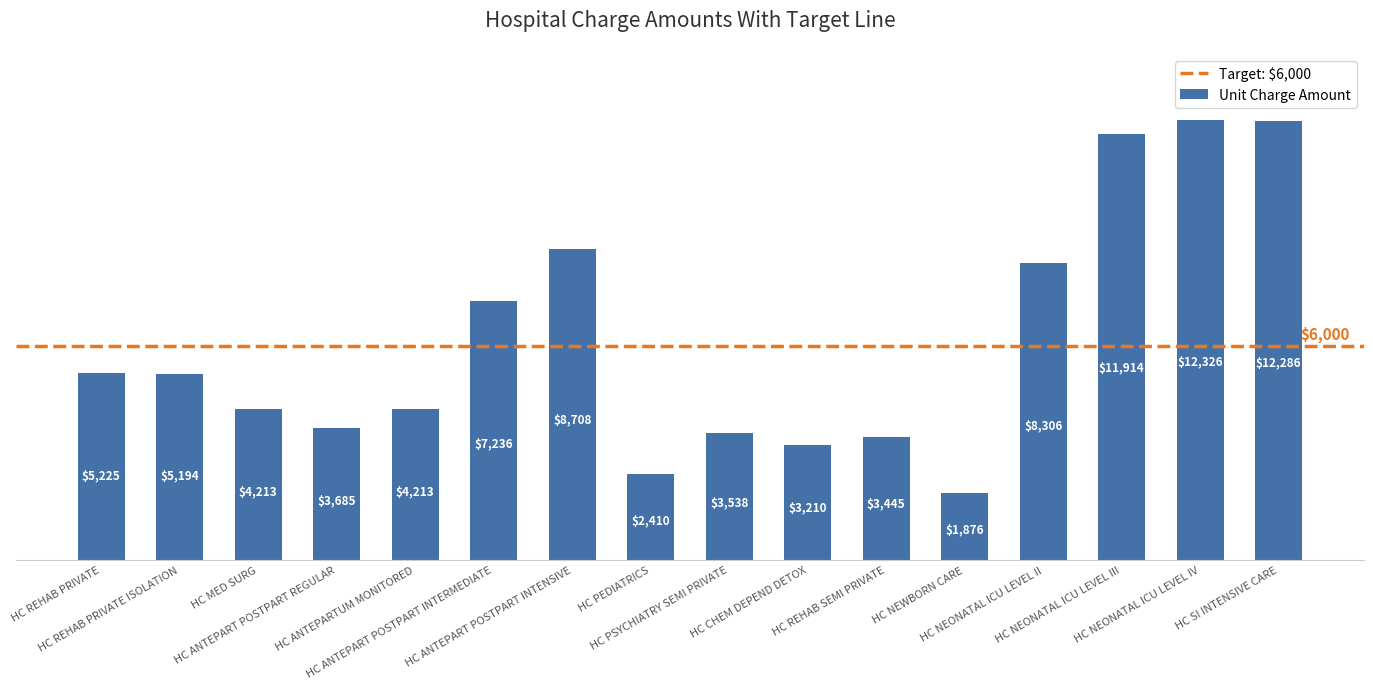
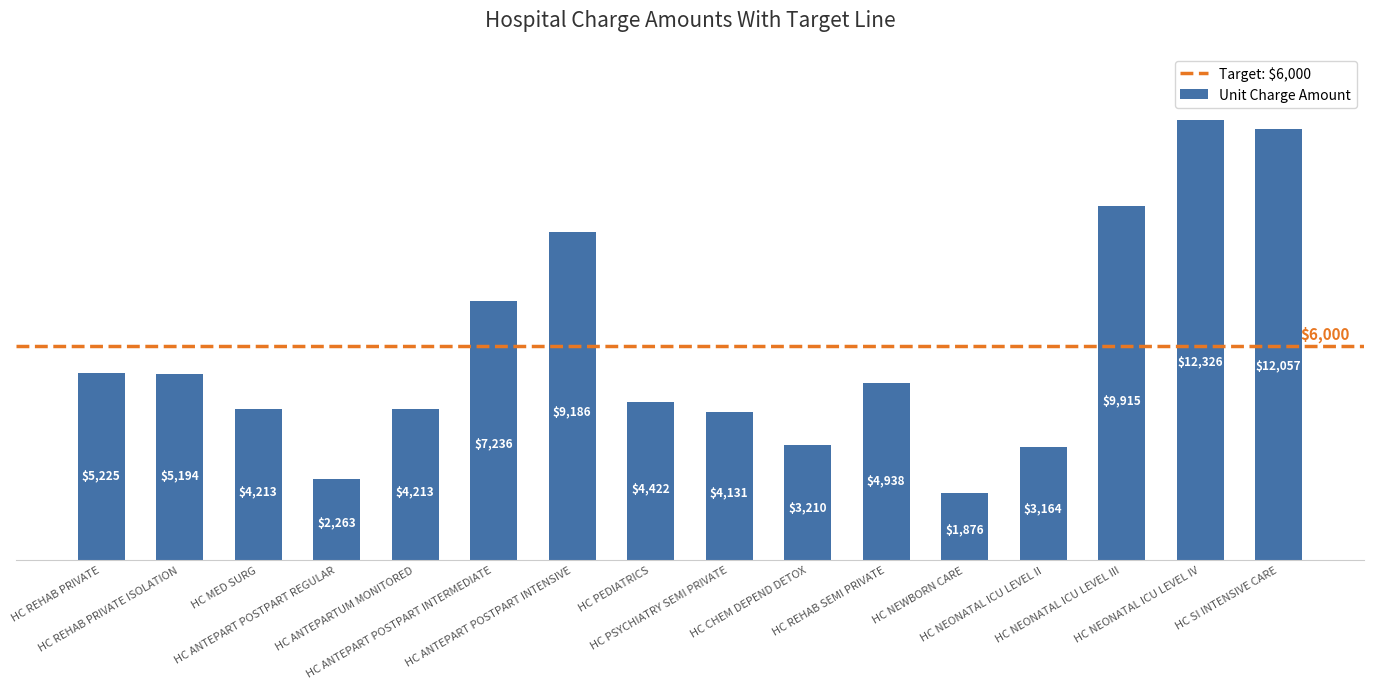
HC ANTEPART POSTPART REGULAR: $3,685 -> $2,263
HC ANTEPART POSTPART INTENSIVE: $8,708 -> $9,186
HC PEDIATRICS: $2,410 -> $4,422
HC PSYCHIATRY SEMI PRIVATE: $3,538 -> $4,131
HC REHAB SEMI PRIVATE: $3,445 -> $4,938
HC NEONATAL ICU LEVEL II: $8,306 -> $3,164
HC NEONATAL ICU LEVEL III: $11,914 -> $9,915
HC SI INTENSIVE CARE: $12,286 -> $12,057
